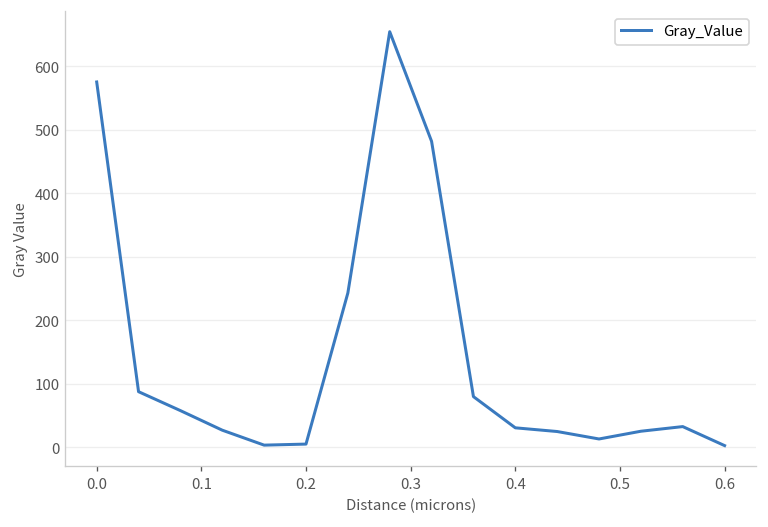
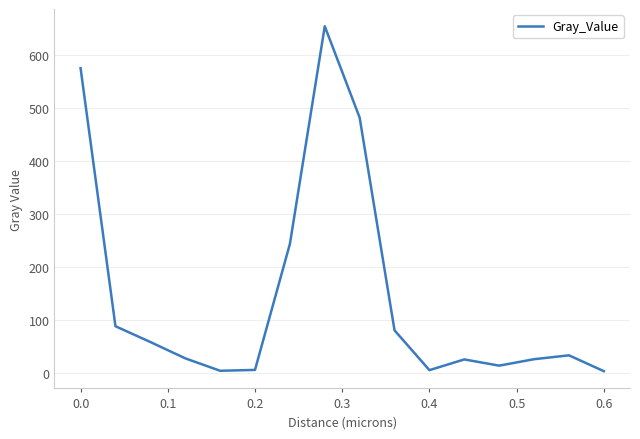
0.4: 30 -> 0
